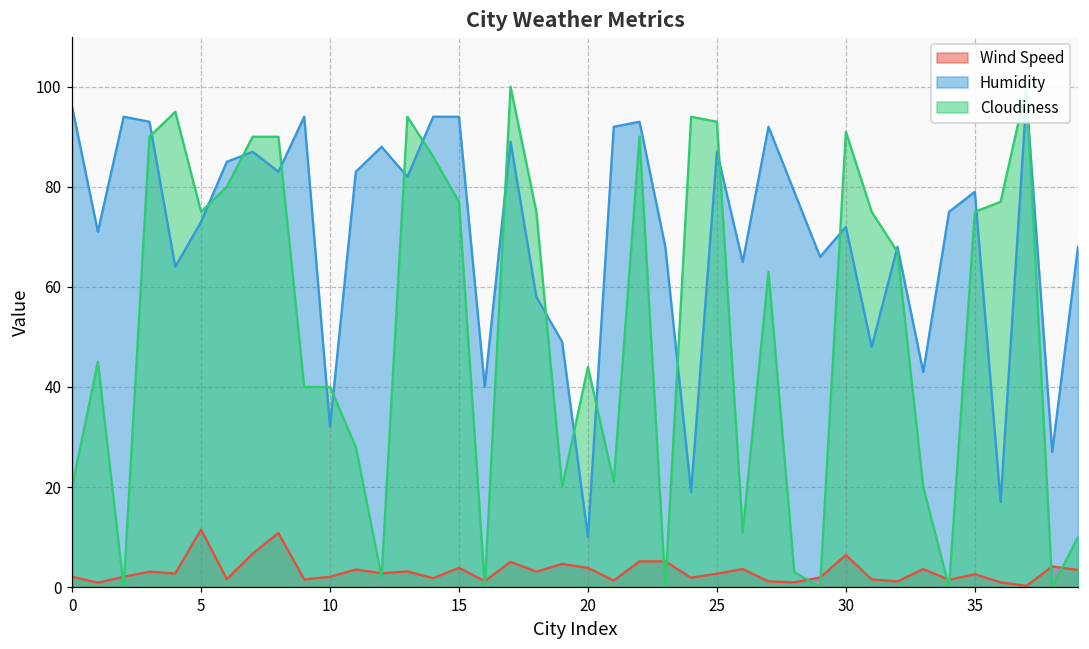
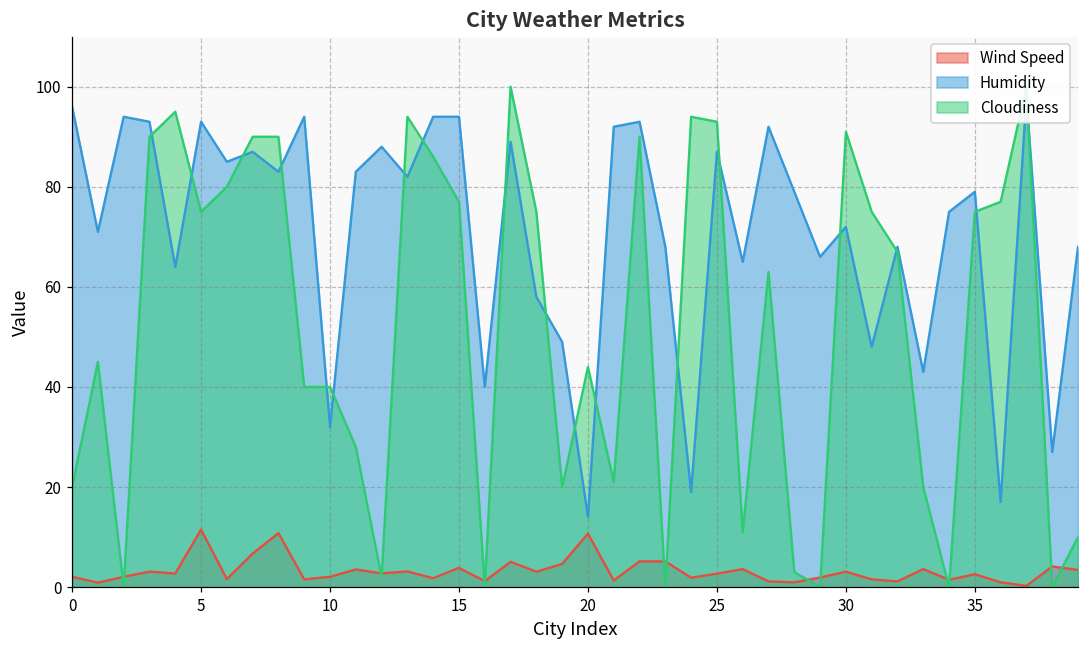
Humidity, 5: 73 -> 93
Wind Speed, 20: 4 -> 11
Humidity, 20: 10 -> 14
Wind Speed, 30: 6 -> 3
